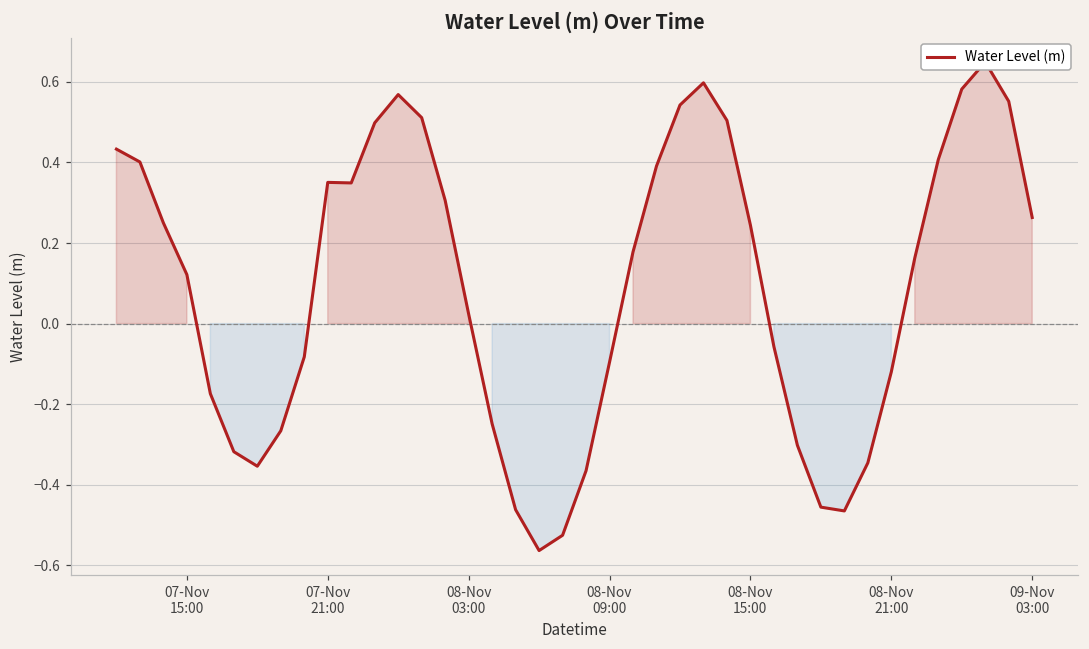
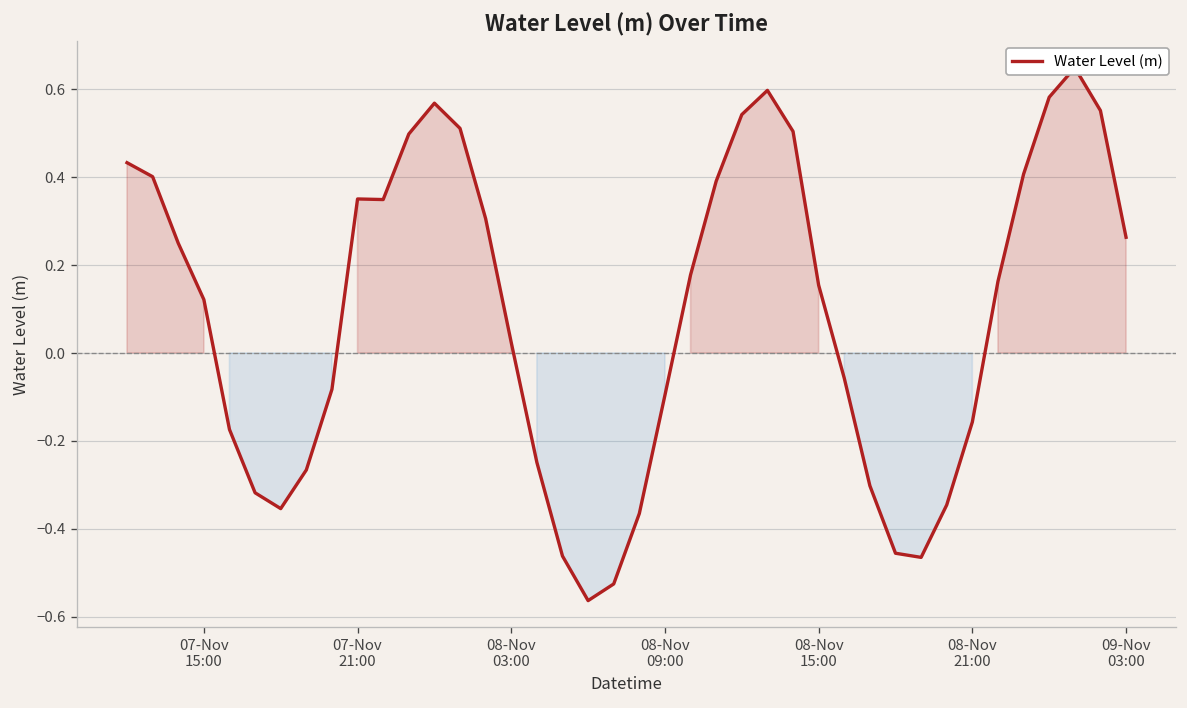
08-Nov 15:00: 0.24 -> 0.15
08-Nov 21:00: -0.12 -> -0.16
